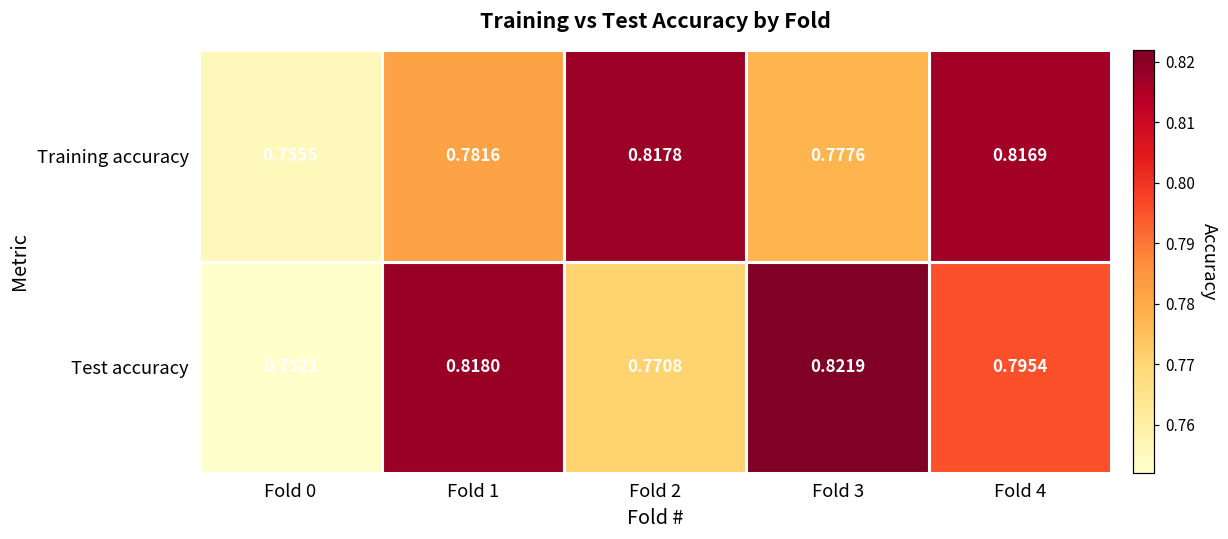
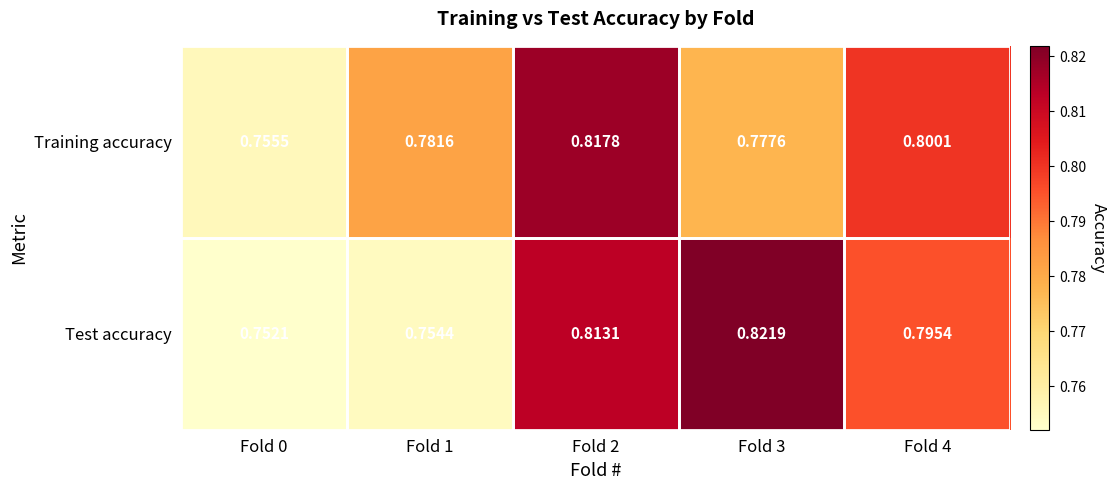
Training accuracy, Fold 4: 0.8169 -> 0.8001
Test accuracy, Fold 1: 0.8180 -> 0.7544
Test accuracy, Fold 2: 0.7708 -> 0.8131
